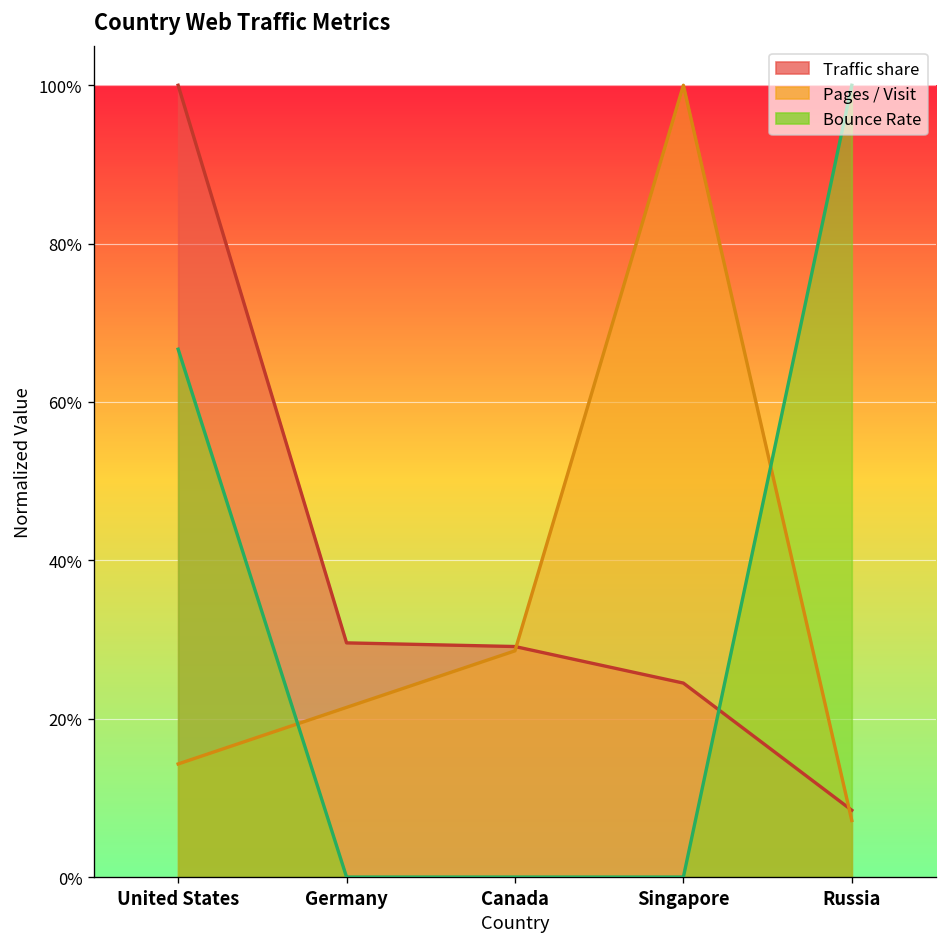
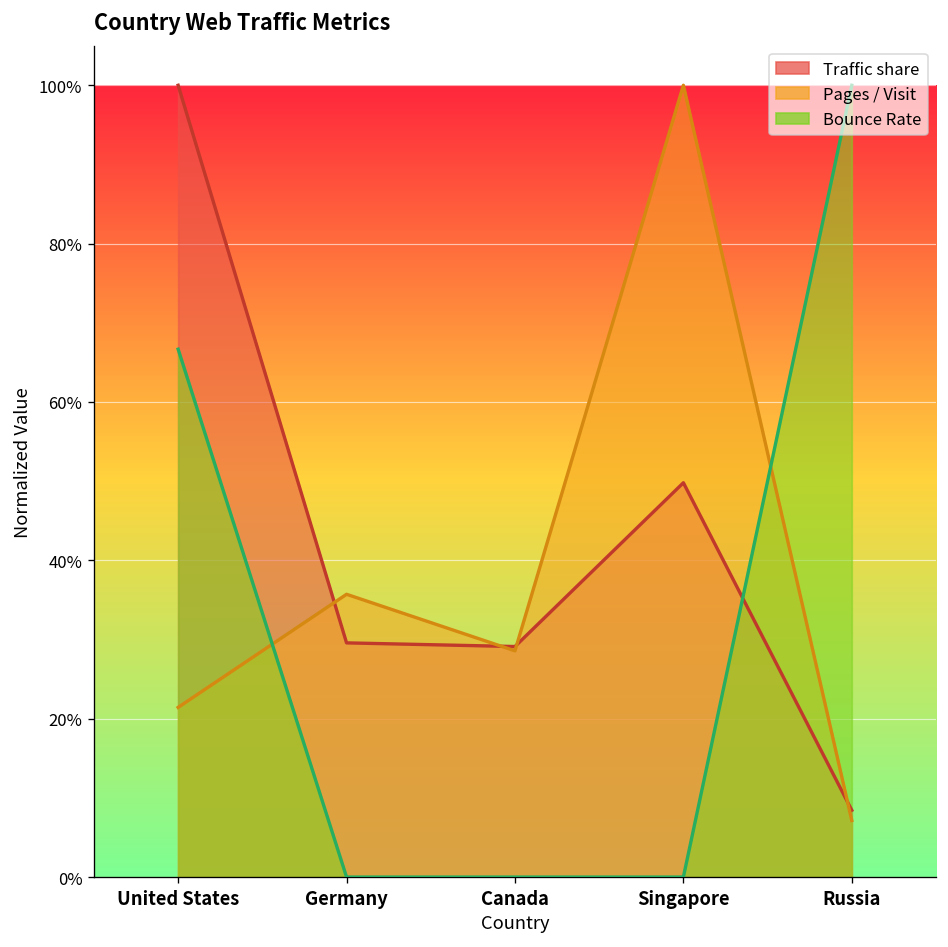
Pages / Visit, United States: 14% -> 21%
Pages / Visit, Germany: 21% -> 36%
Traffic share, Singapore: 24% -> 50%
